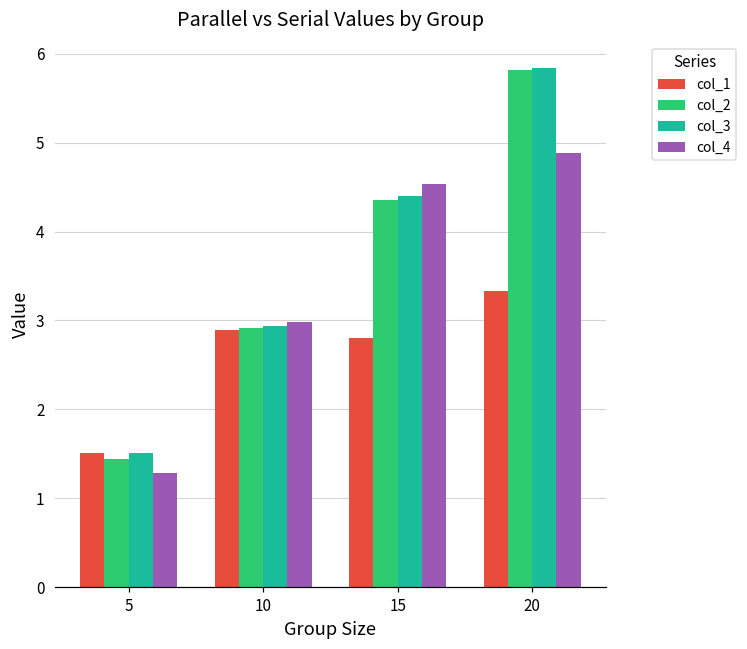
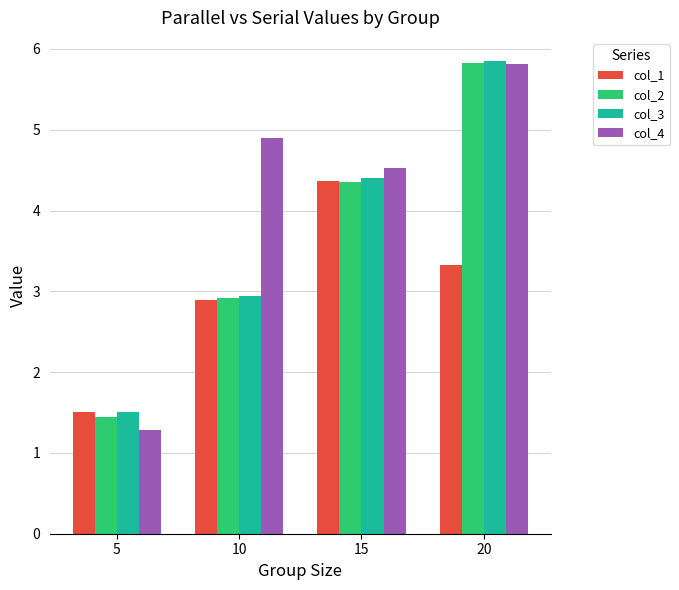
col_4, 10: 3.0 -> 4.9
col_1, 15: 2.8 -> 4.4
col_4, 20: 4.9 -> 5.8
